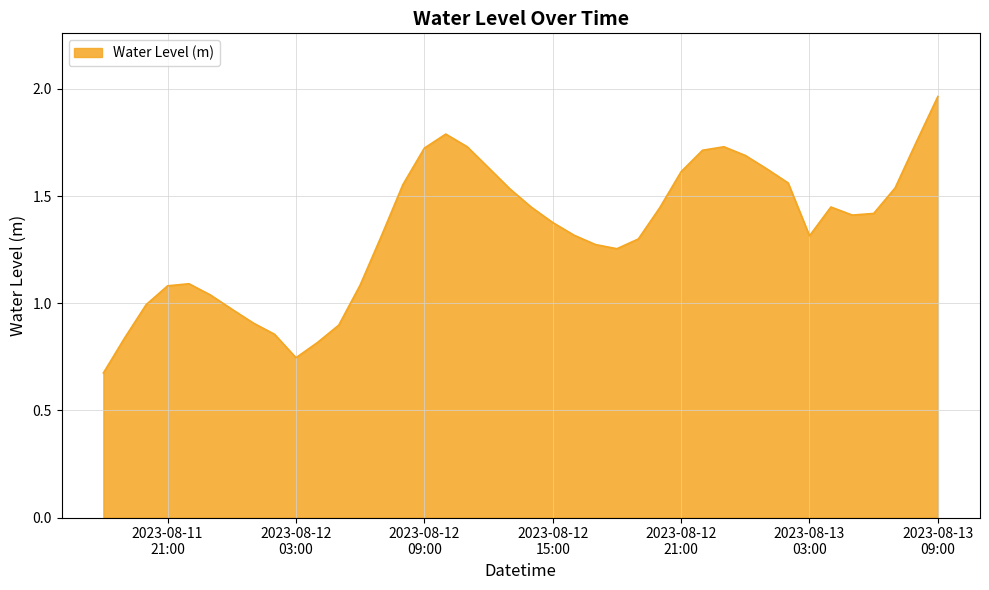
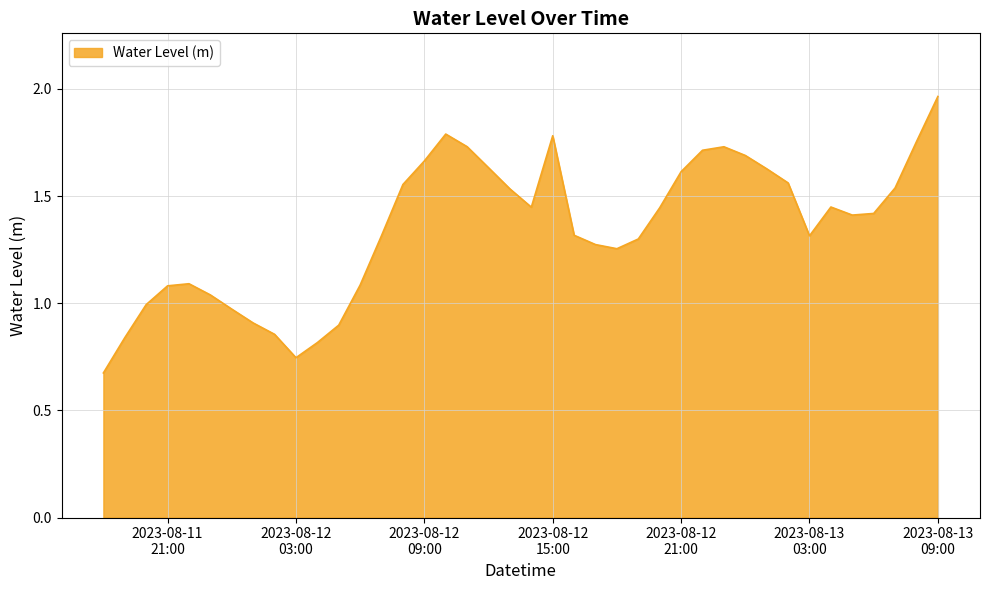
2023-08-12 09:00: 1.72 -> 1.66
2023-08-12 15:00: 1.38 -> 1.78
